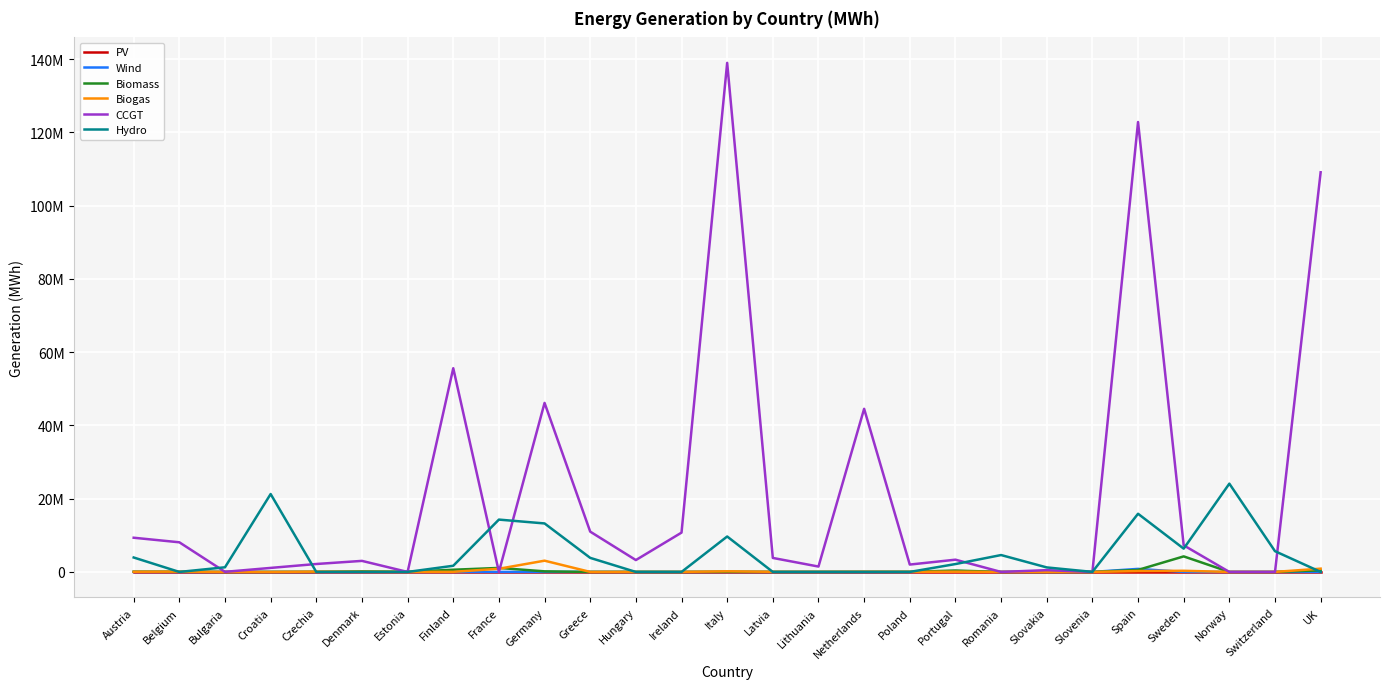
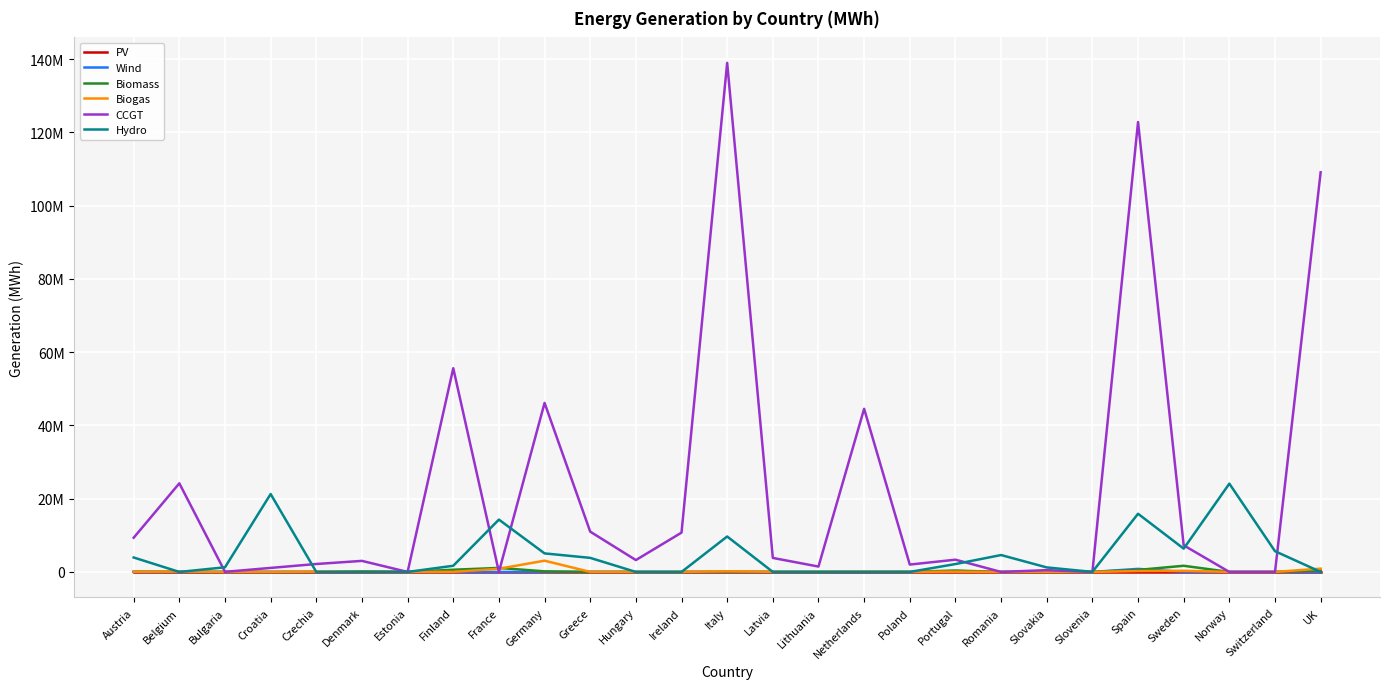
CCGT, Belgium: 8000000 -> 24000000
Hydro, Germany: 13000000 -> 5000000
Biomass, Sweden: 4000000 -> 2000000
